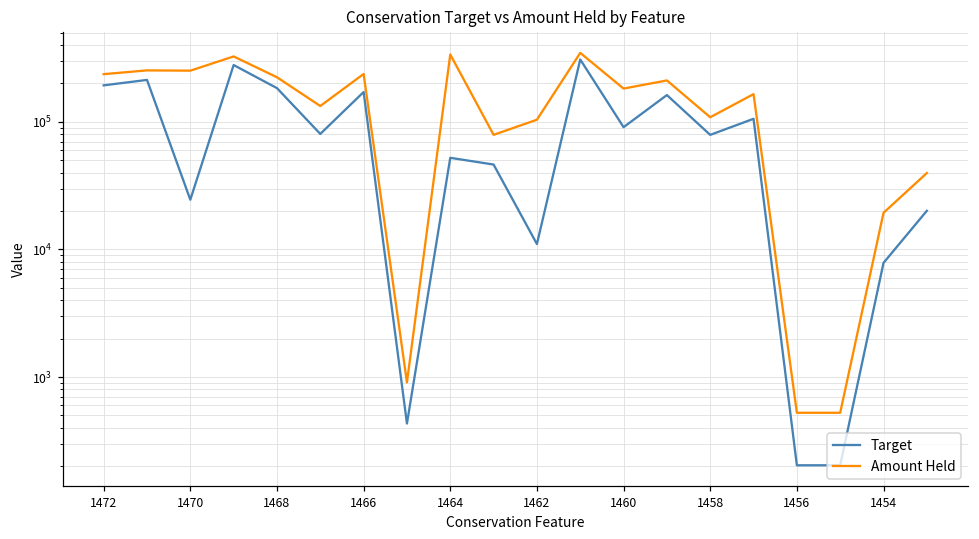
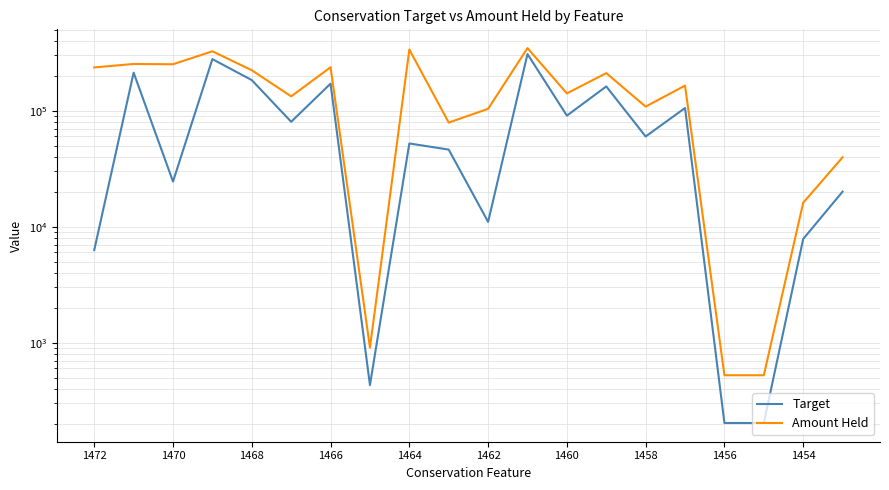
Target, 1472: 190000 -> 6000
Amount Held, 1460: 180000 -> 140000
Target, 1458: 80000 -> 60000
Amount Held, 1454: 19000 -> 16000
